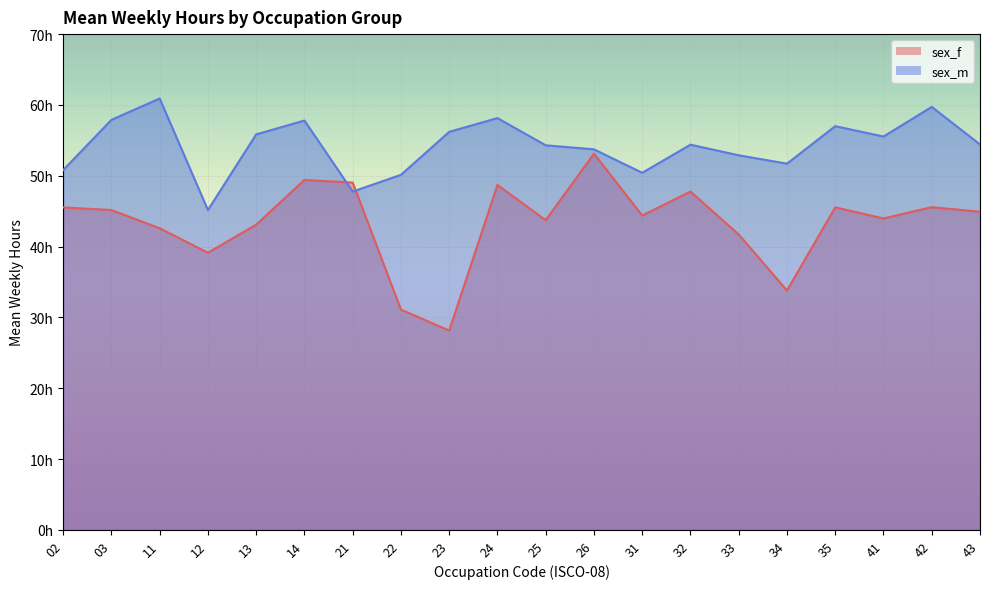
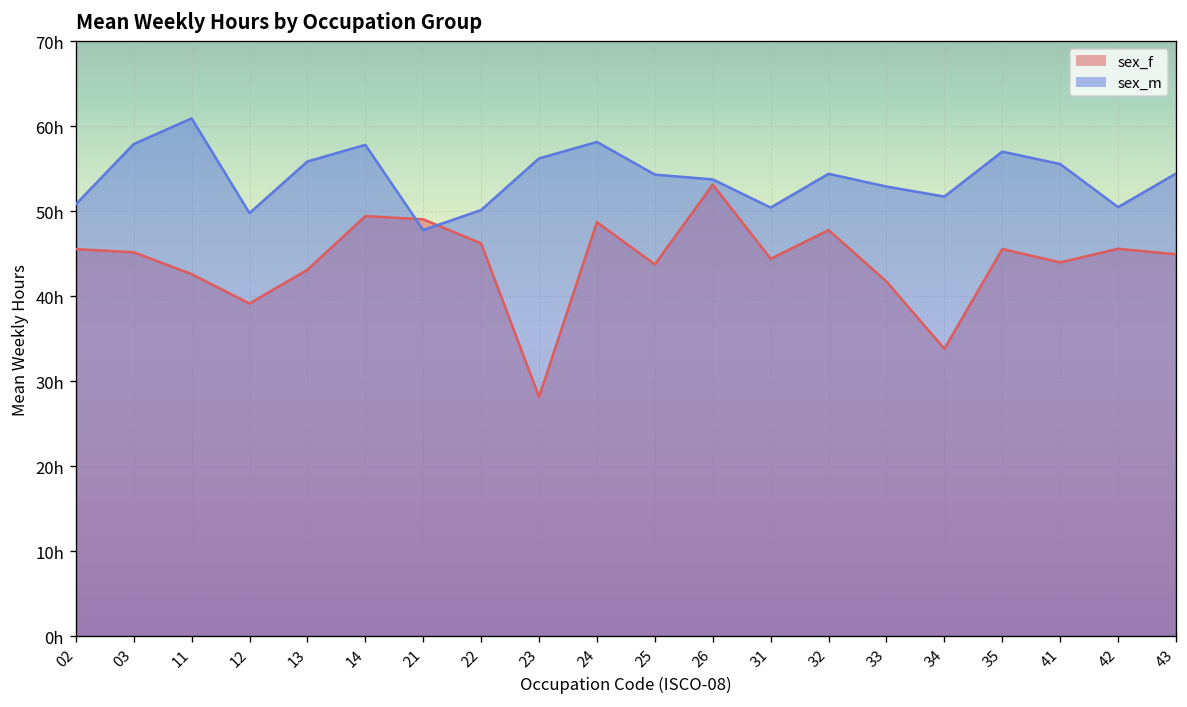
sex_m, 12: 45h -> 50h
sex_f, 22: 31h -> 46h
sex_m, 42: 60h -> 50h
